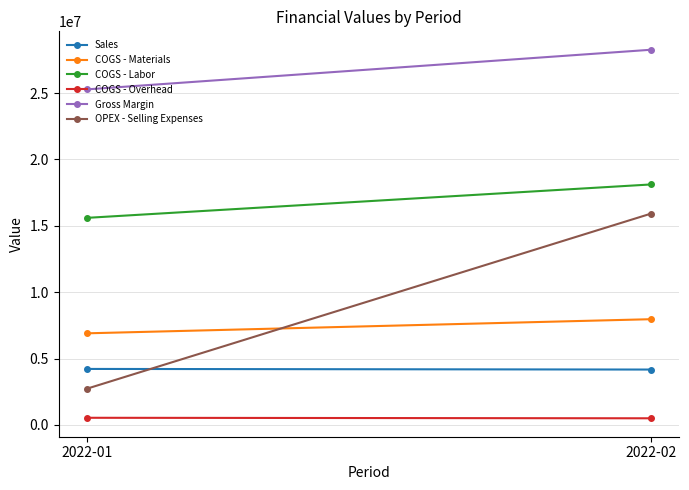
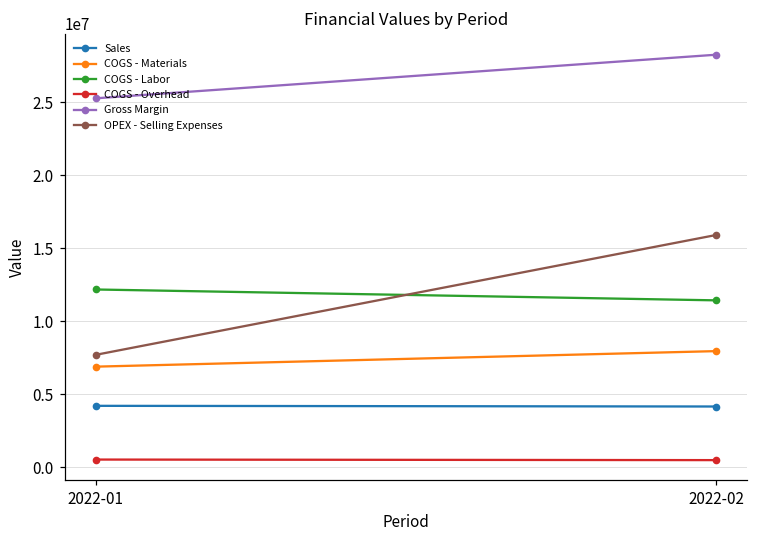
COGS - Labor, 2022-01: 15600000 -> 12200000
OPEX - Selling Expenses, 2022-01: 2700000 -> 7700000
COGS - Labor, 2022-02: 18100000 -> 11400000
